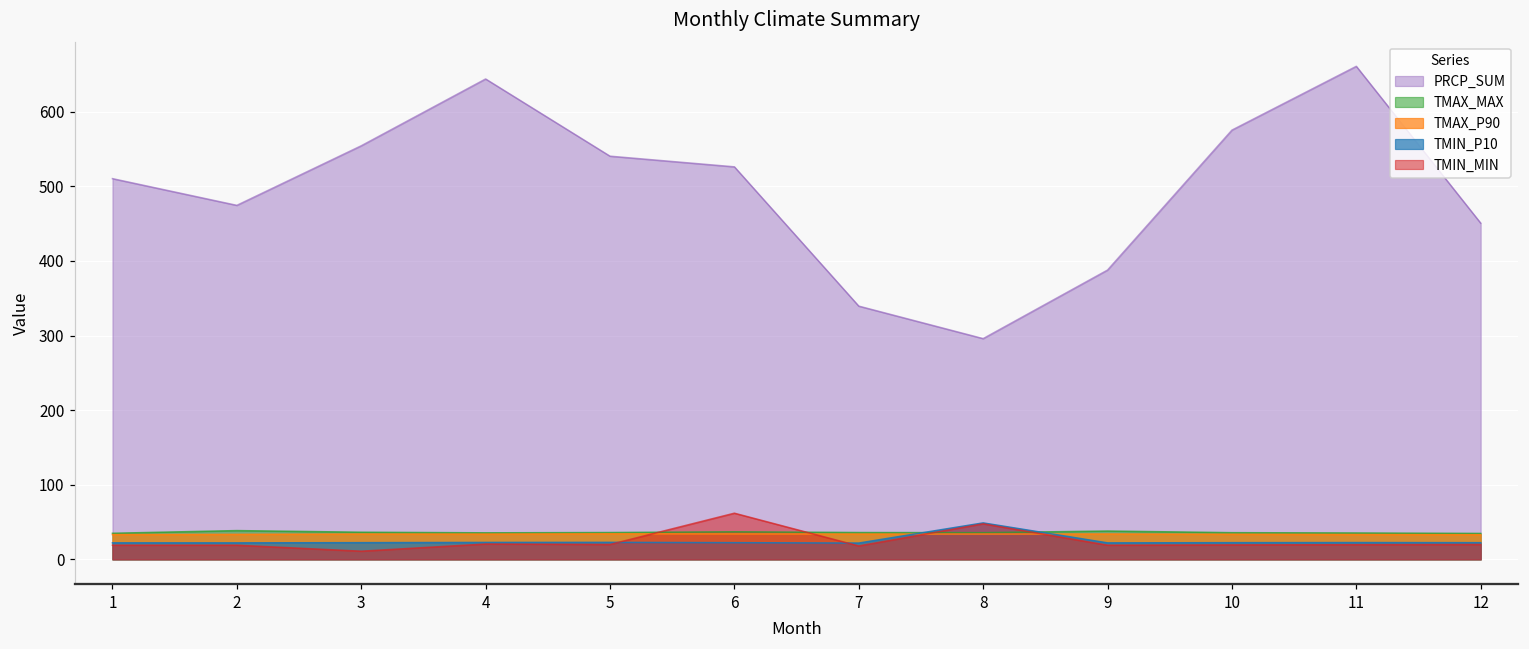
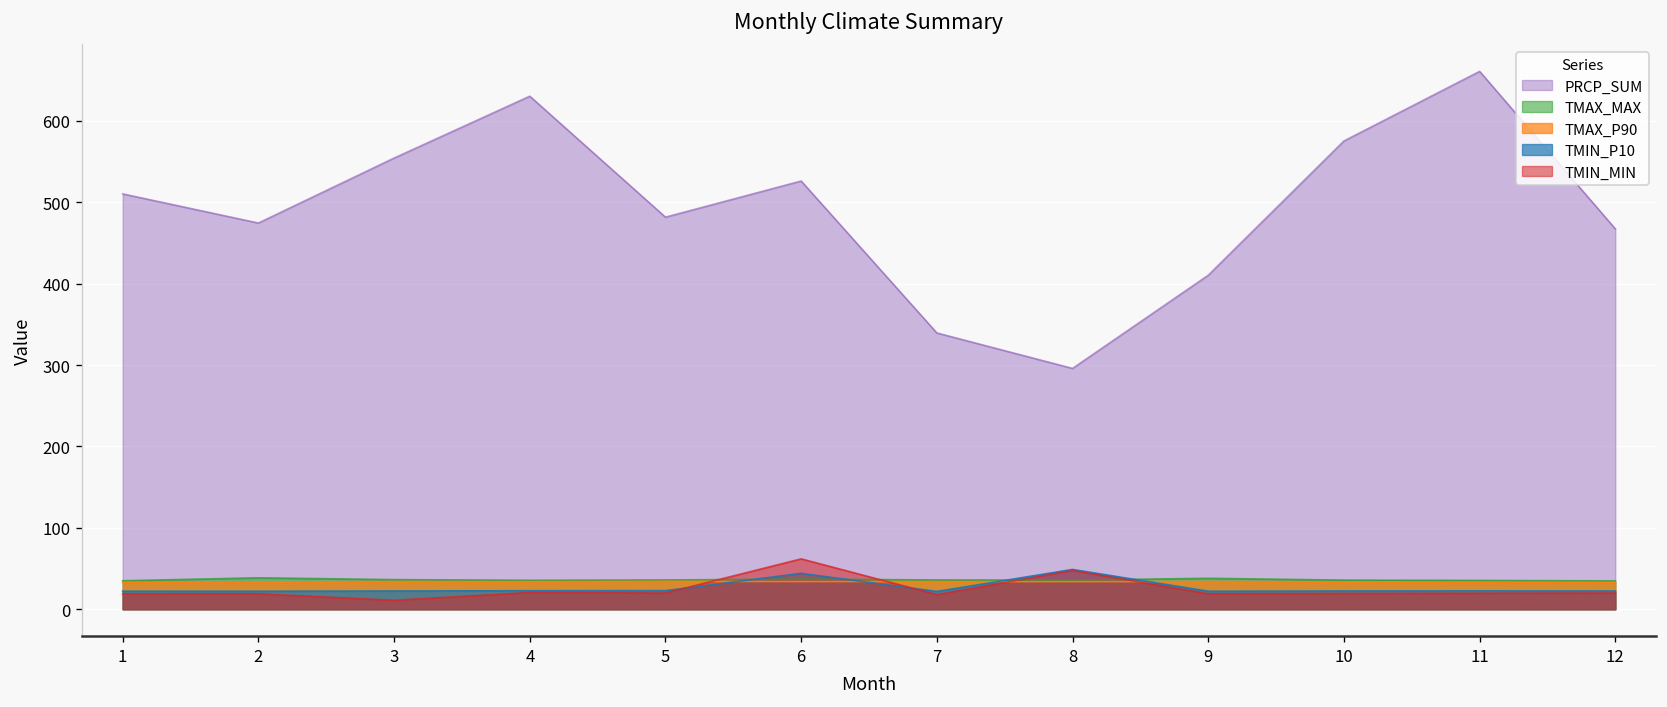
PRCP_SUM, 4: 640 -> 630
PRCP_SUM, 5: 540 -> 480
TMIN_P10, 6: 20 -> 40
PRCP_SUM, 9: 390 -> 410
PRCP_SUM, 12: 450 -> 470
